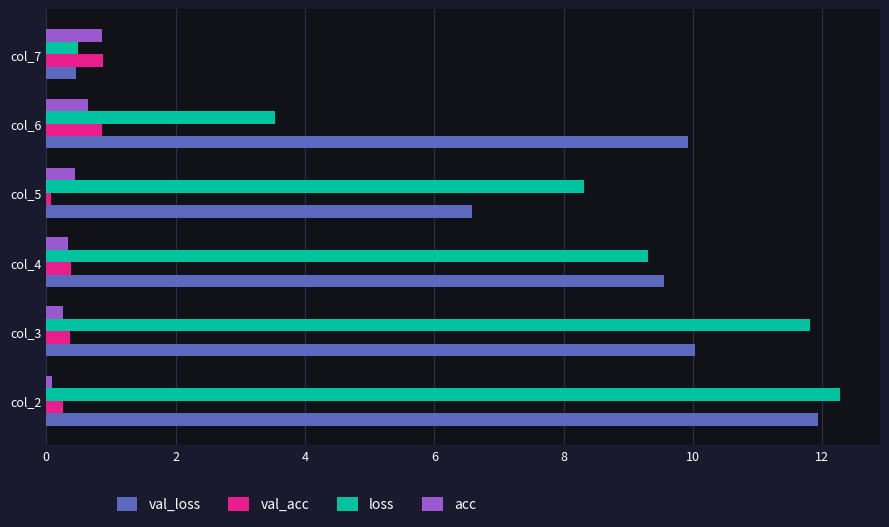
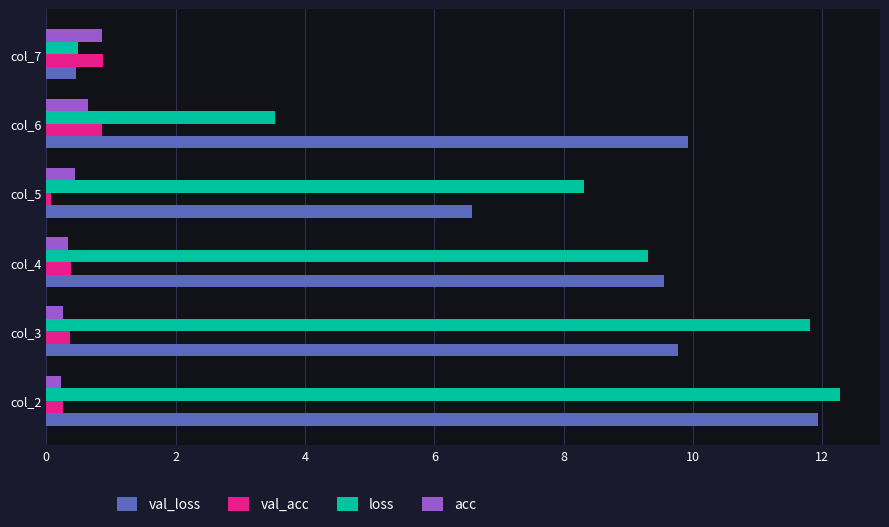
val_loss, col_3: 10.0 -> 9.8
acc, col_2: 0.1 -> 0.2
